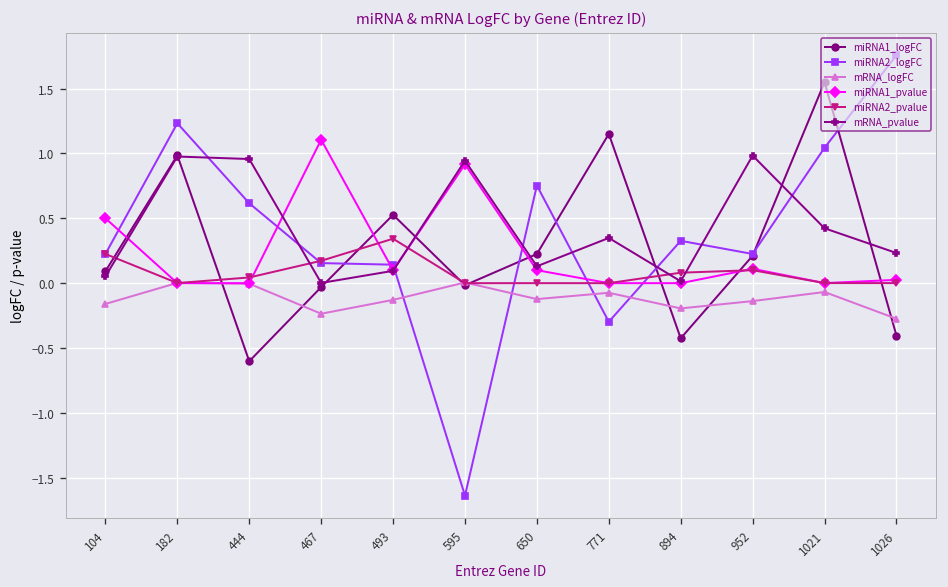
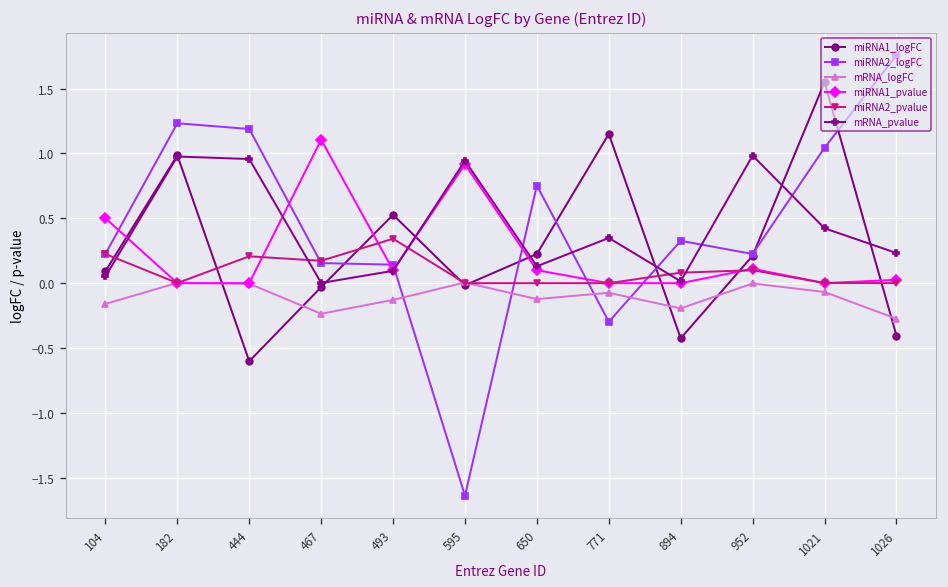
miRNA2_logFC, 444: 0.62 -> 1.19
miRNA2_pvalue, 444: 0.04 -> 0.21
mRNA_logFC, 952: -0.14 -> 0.00
